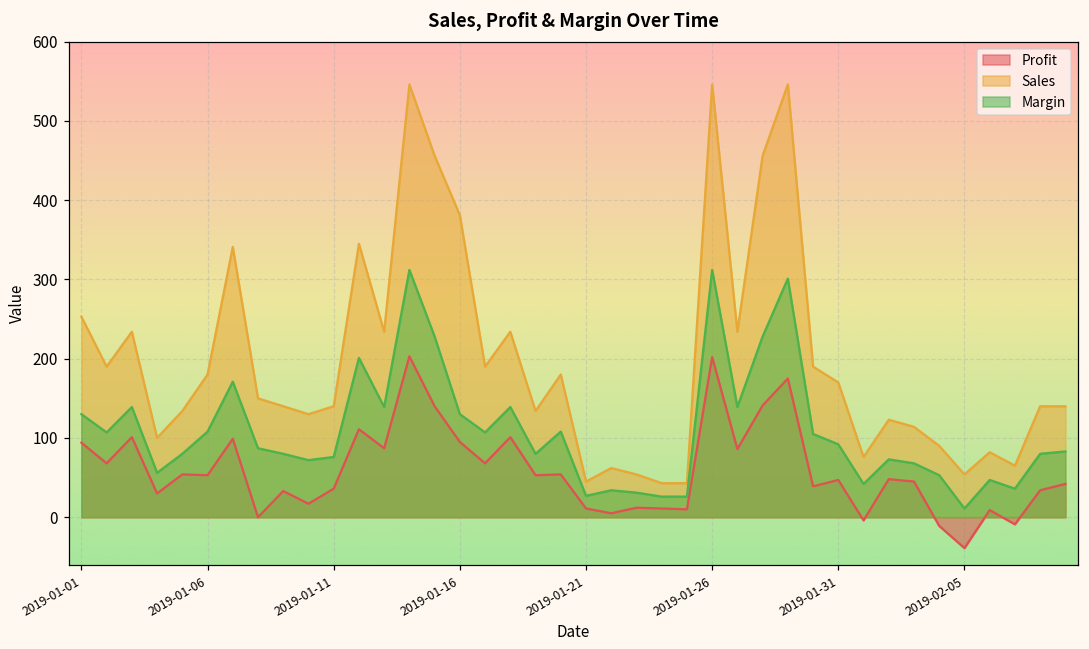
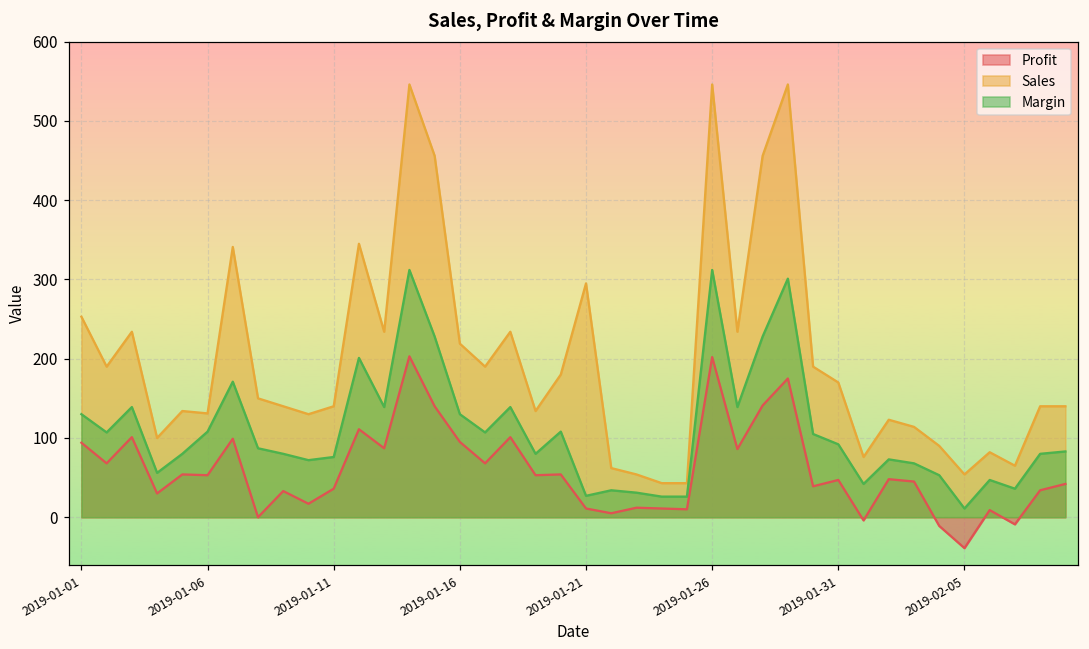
Sales, 2019-01-06: 180 -> 130
Sales, 2019-01-16: 380 -> 220
Sales, 2019-01-21: 50 -> 300
